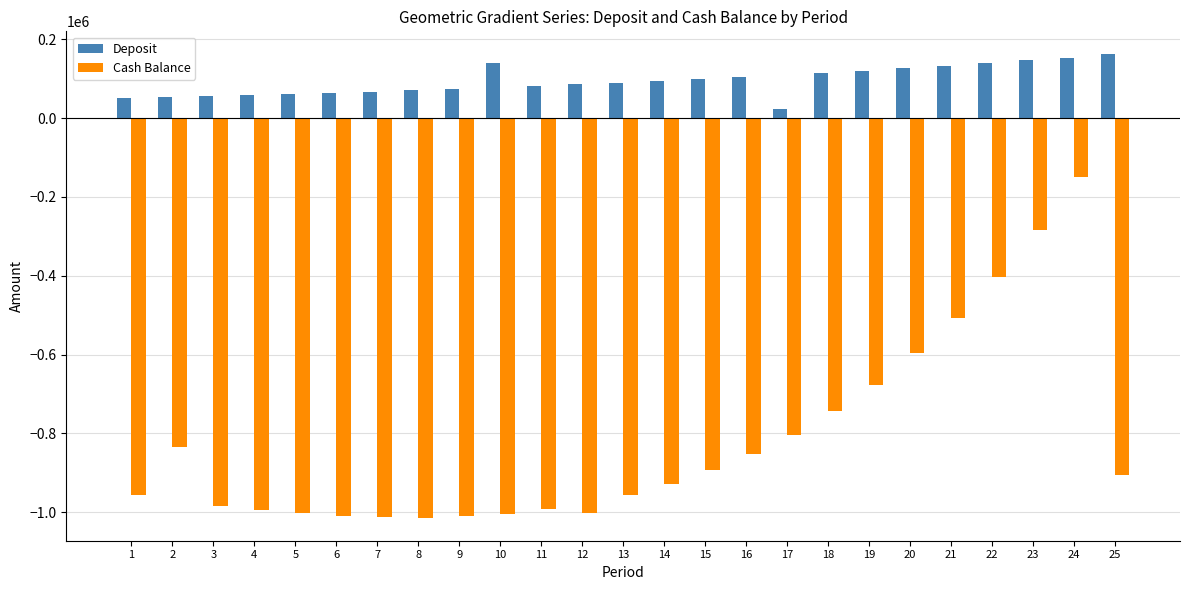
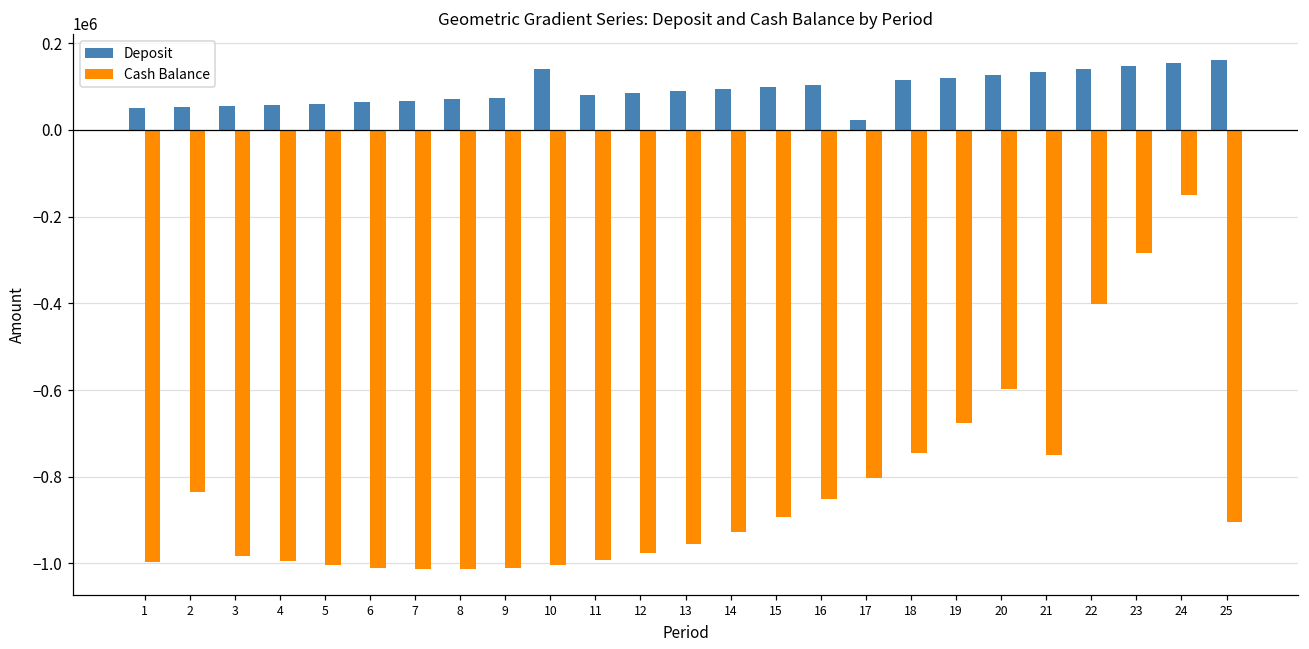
Cash Balance, 1: -960000 -> -1000000
Cash Balance, 12: -1000000 -> -980000
Cash Balance, 21: -510000 -> -750000
